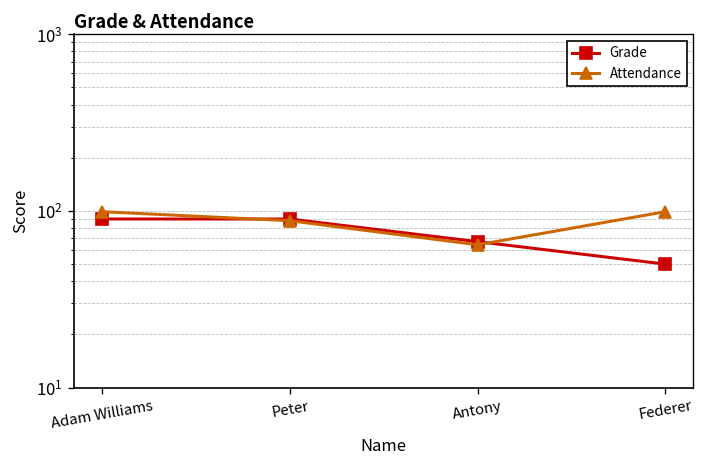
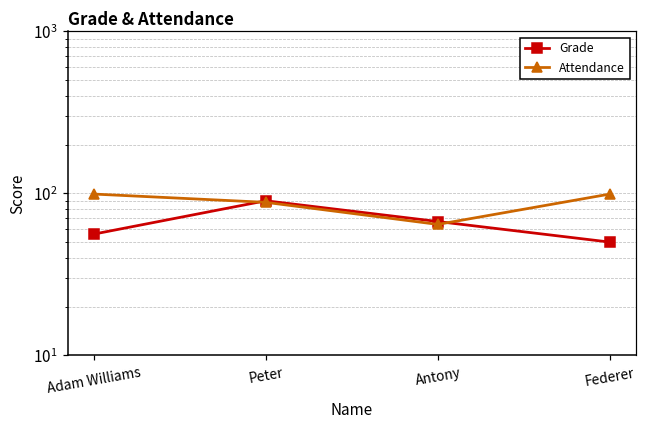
Grade, Adam Williams: 90 -> 56
